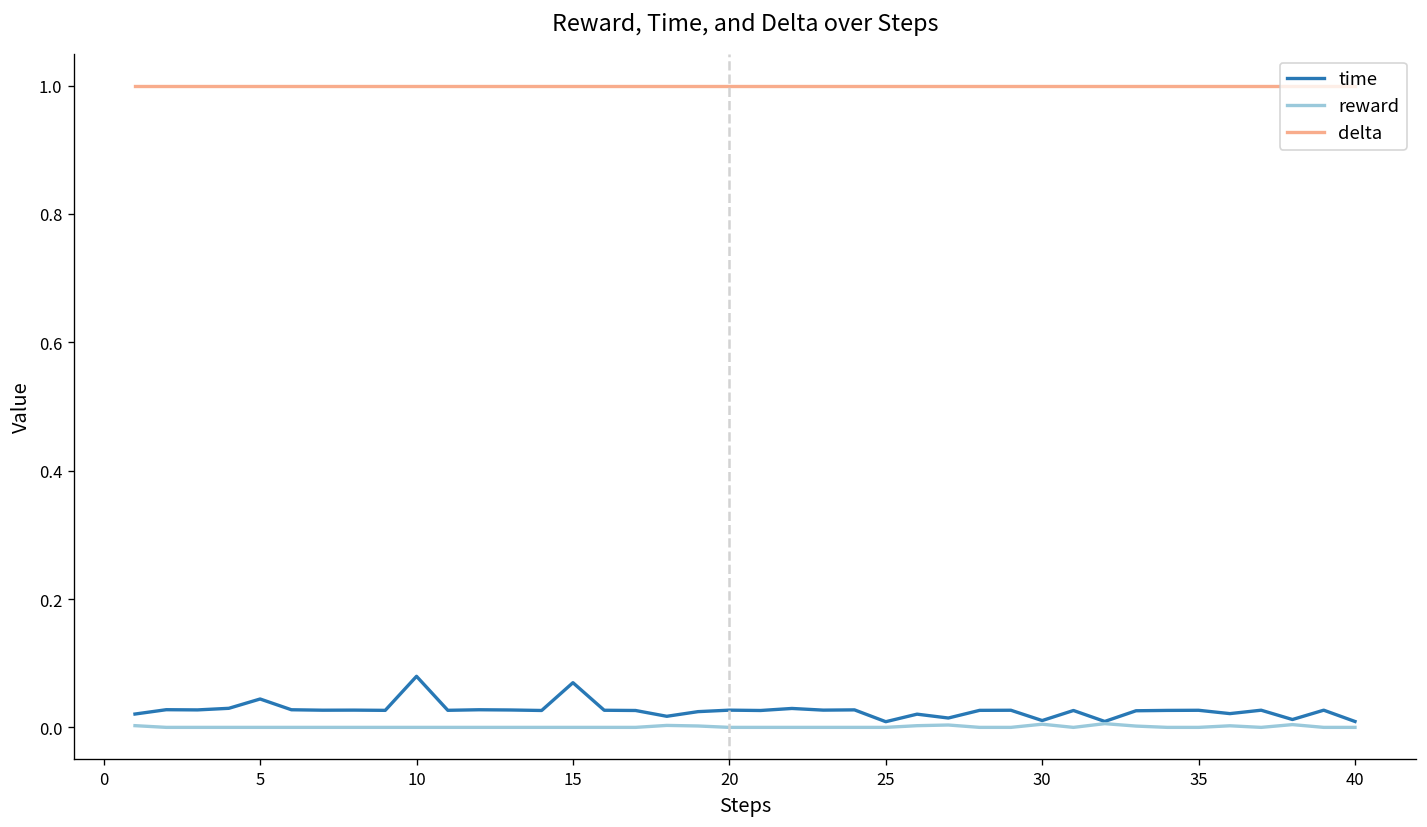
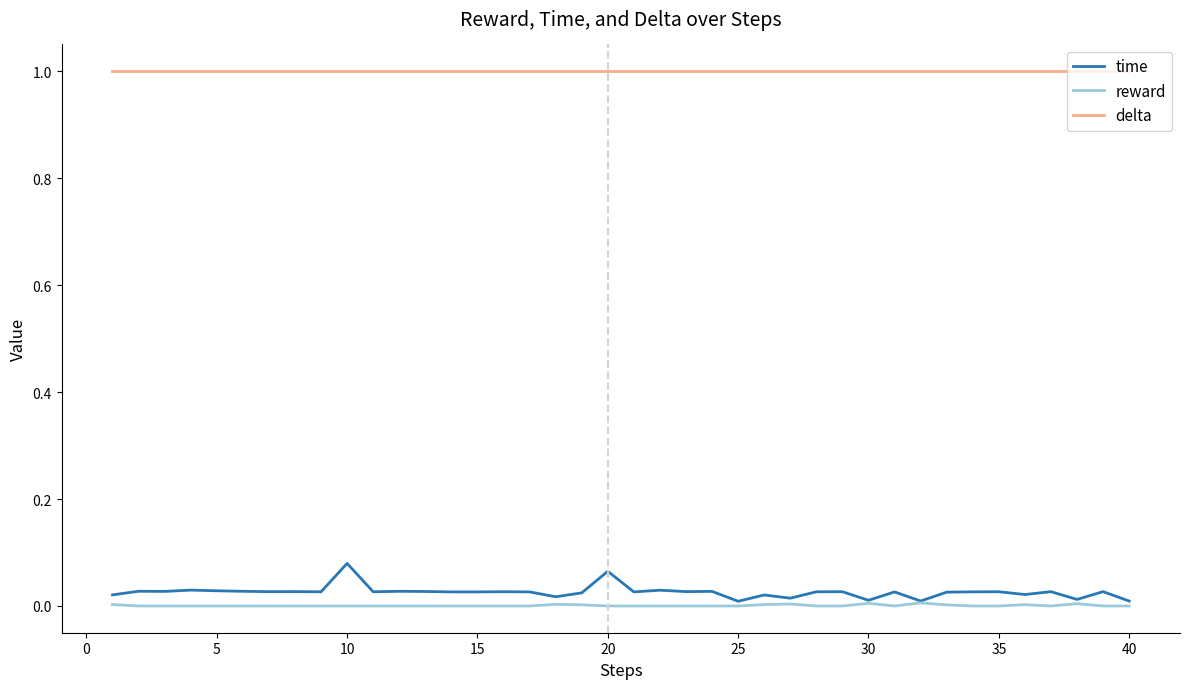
time, 5: 0.04 -> 0.03
time, 15: 0.07 -> 0.03
time, 20: 0.03 -> 0.06
